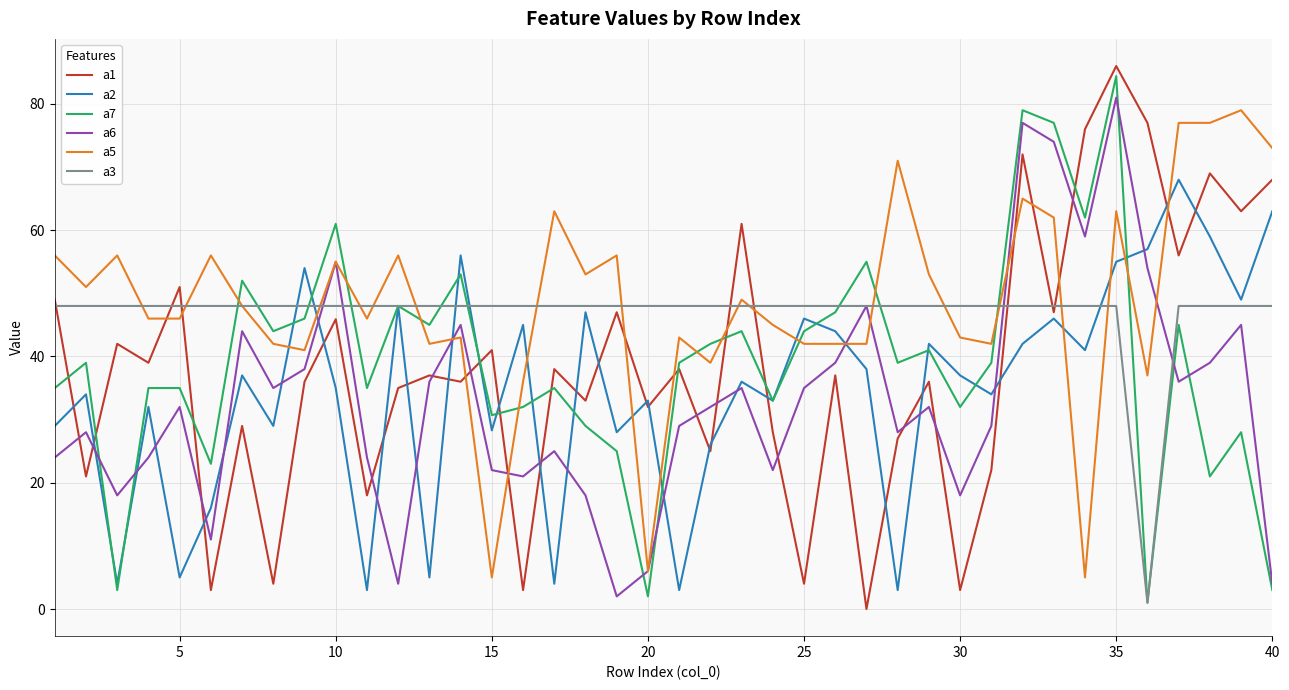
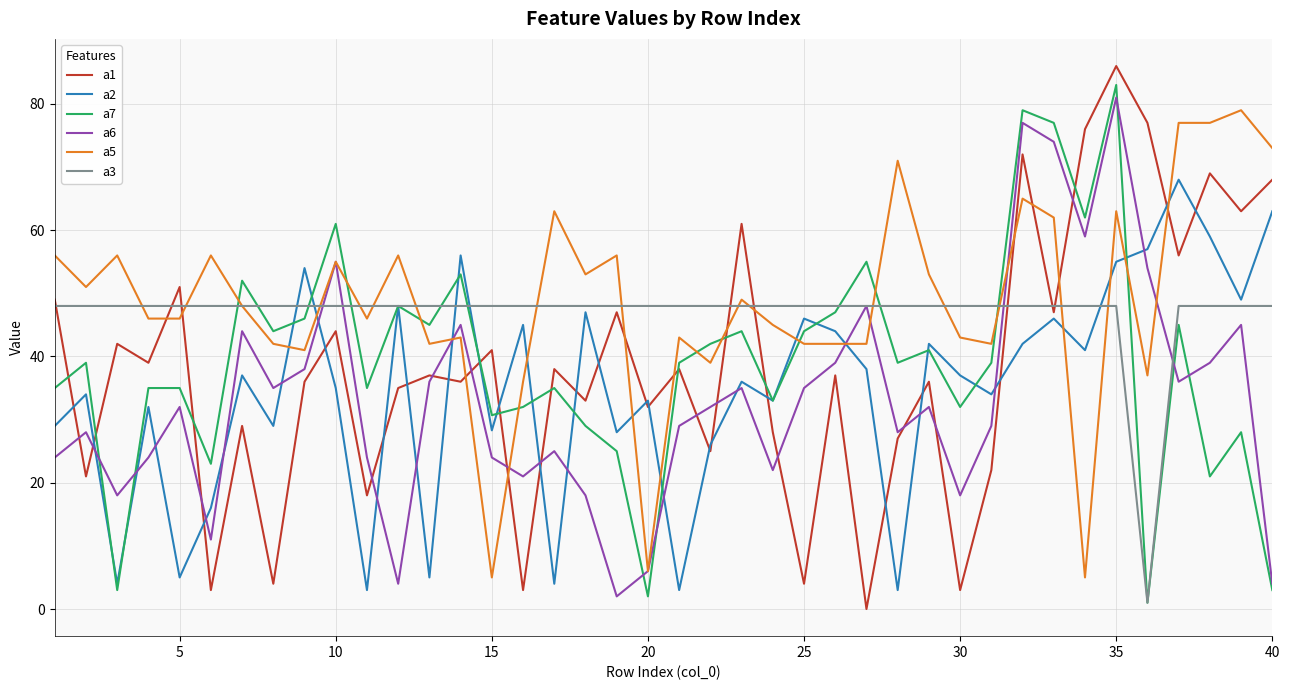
a1, 10: 46 -> 44
a6, 15: 22 -> 24
a7, 35: 84 -> 83
